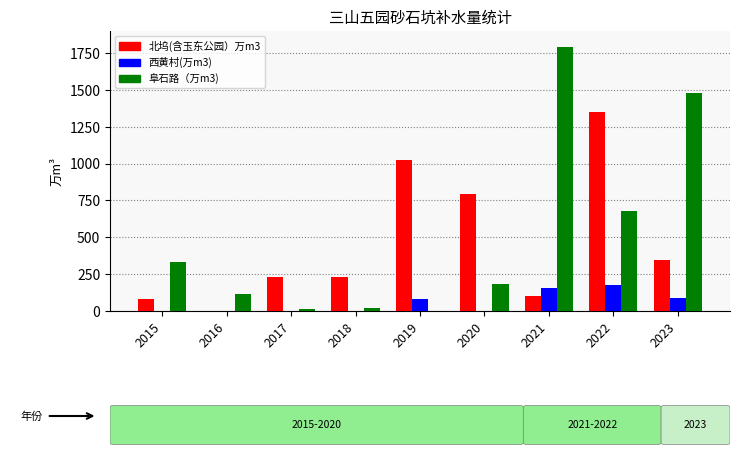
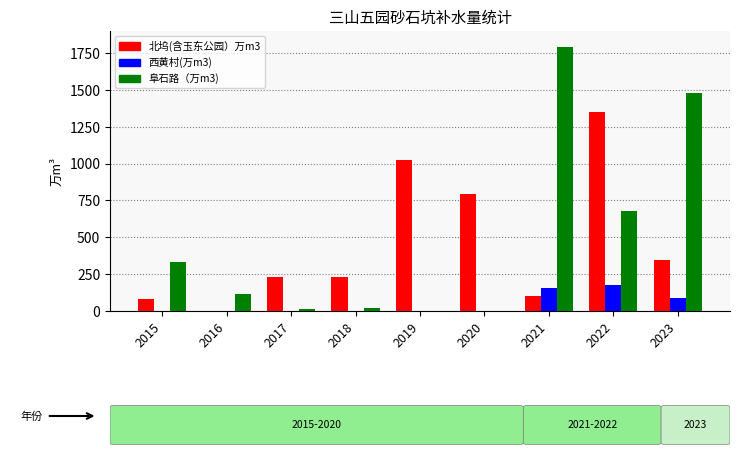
西黄村(万m3), 2019: 80 -> 0
阜石路（万m3), 2020: 190 -> 0
